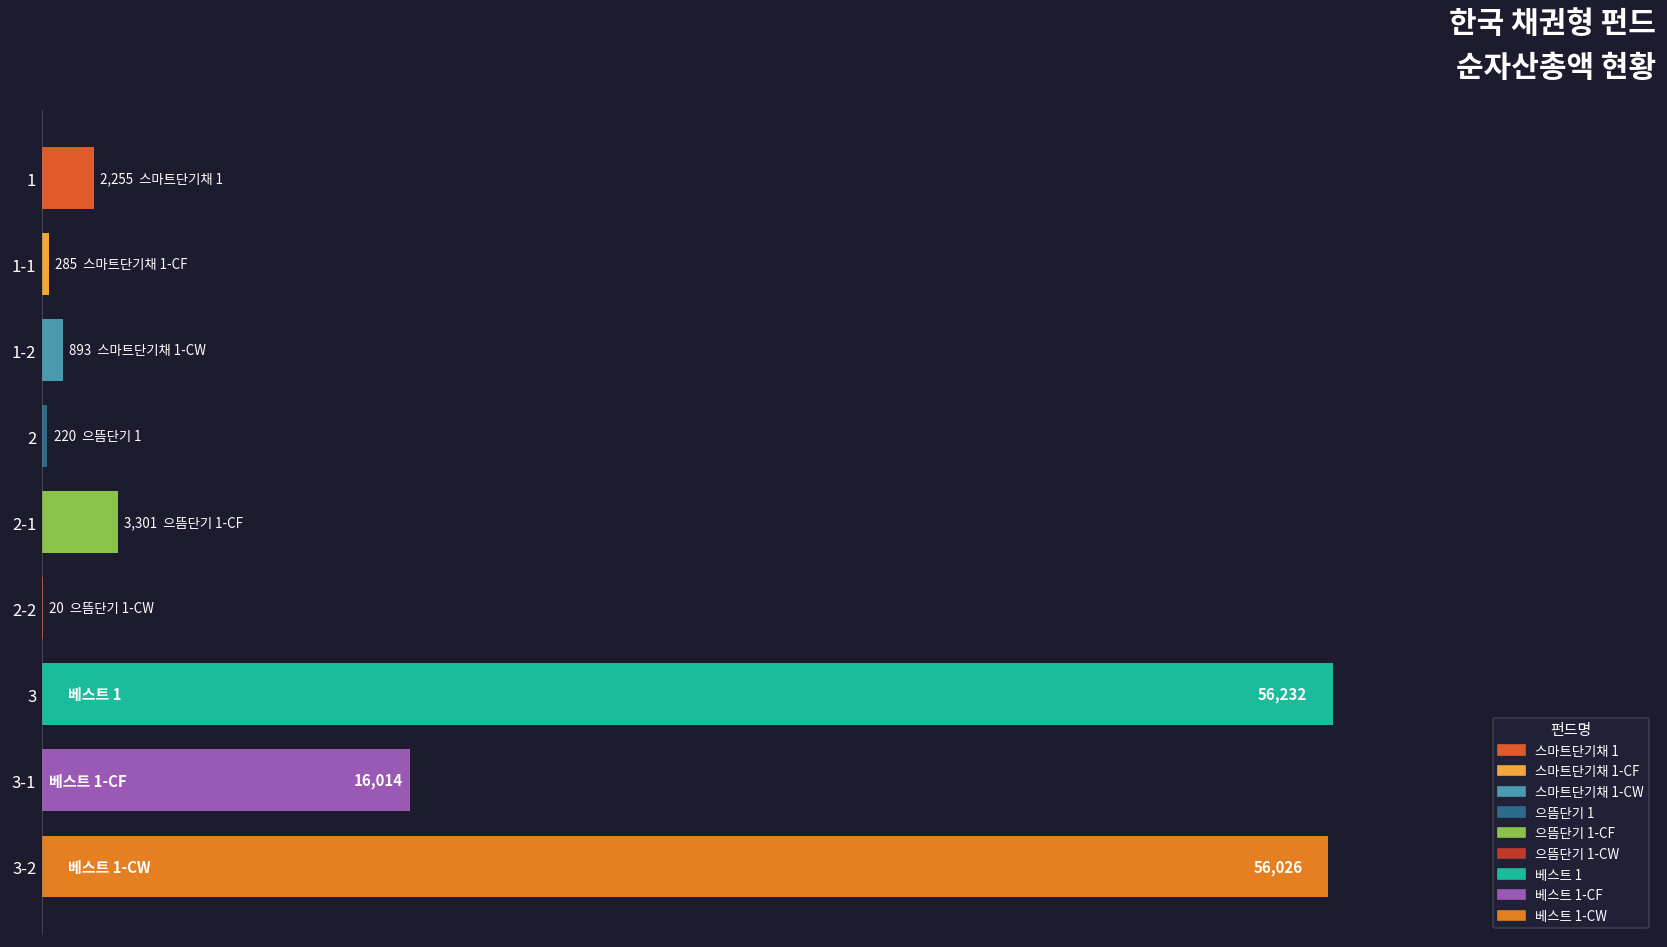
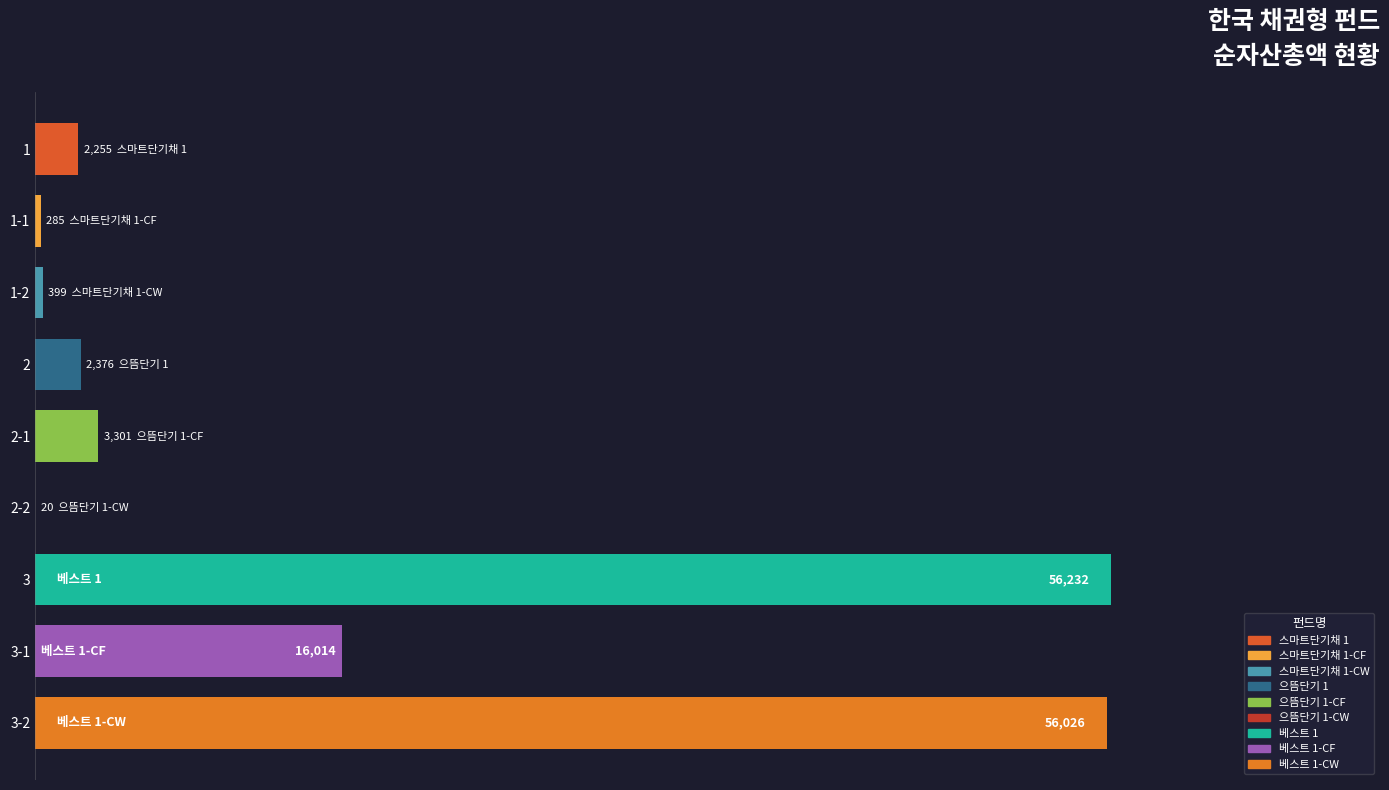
1-2: 893 -> 399
2: 220 -> 2,376
